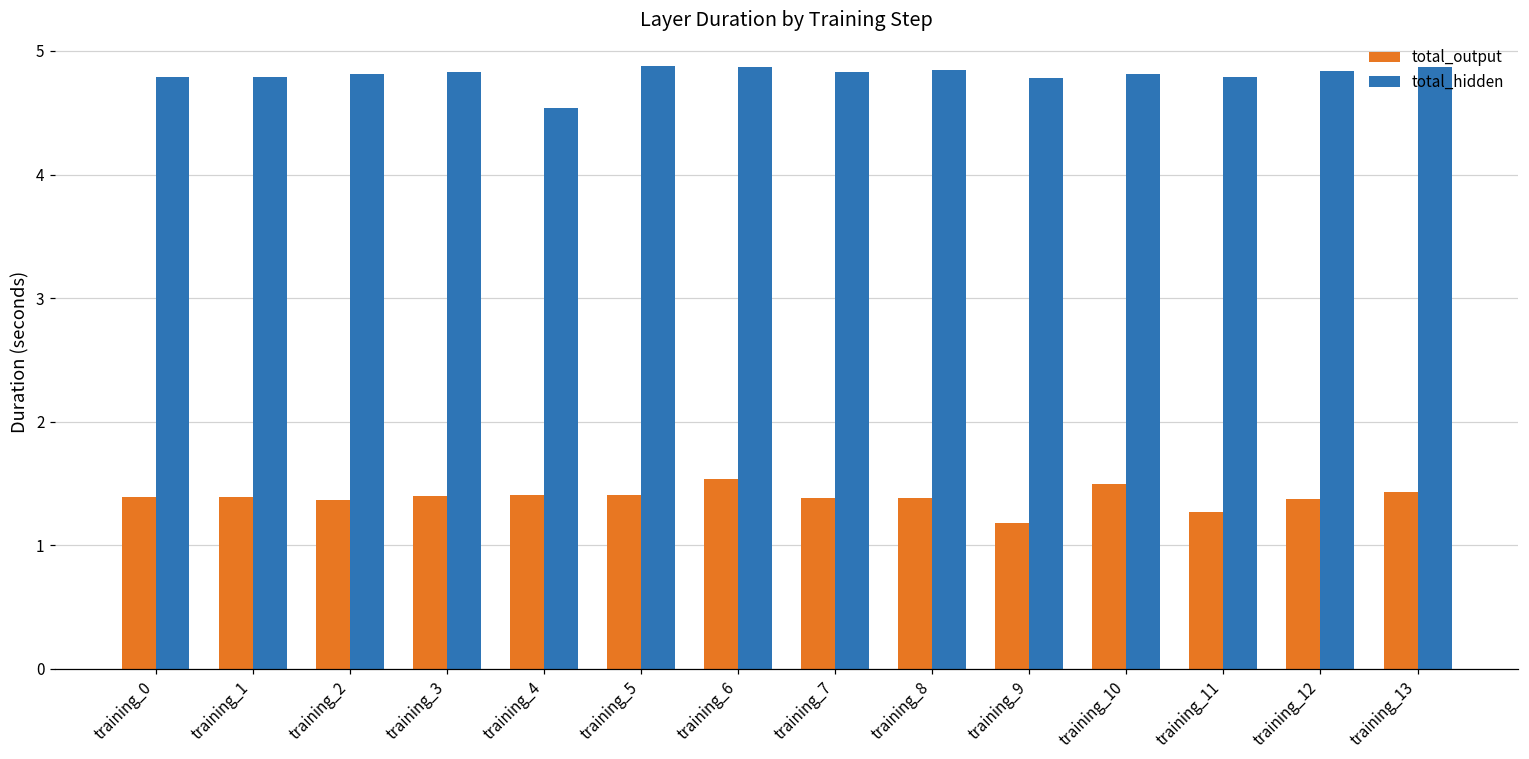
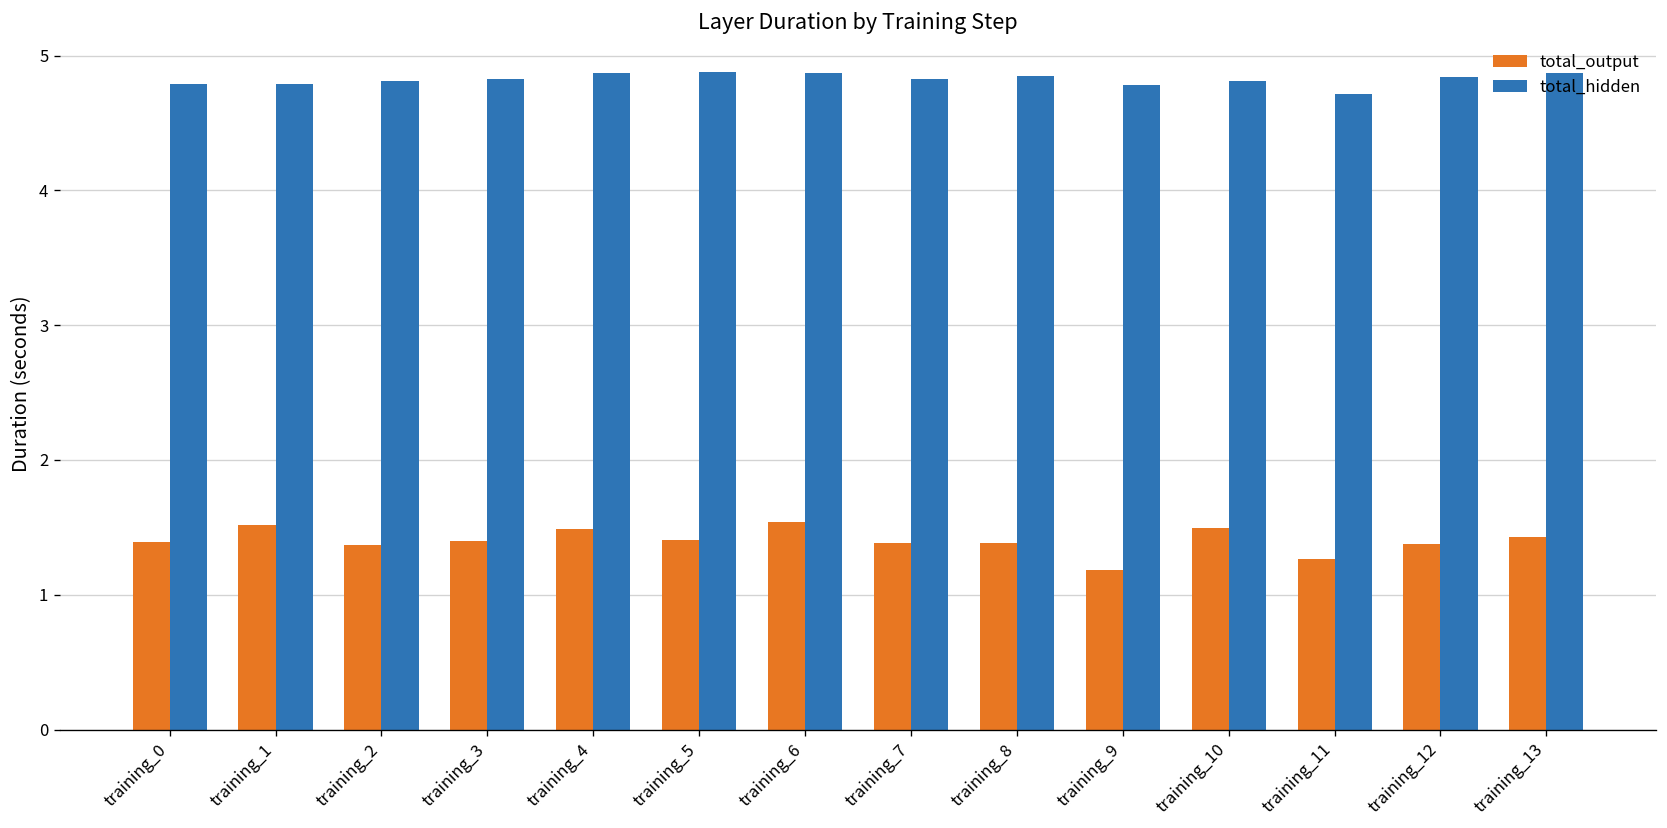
total_output, training_1: 1.39 -> 1.52
total_output, training_4: 1.41 -> 1.49
total_hidden, training_4: 4.53 -> 4.87
total_hidden, training_11: 4.79 -> 4.71
